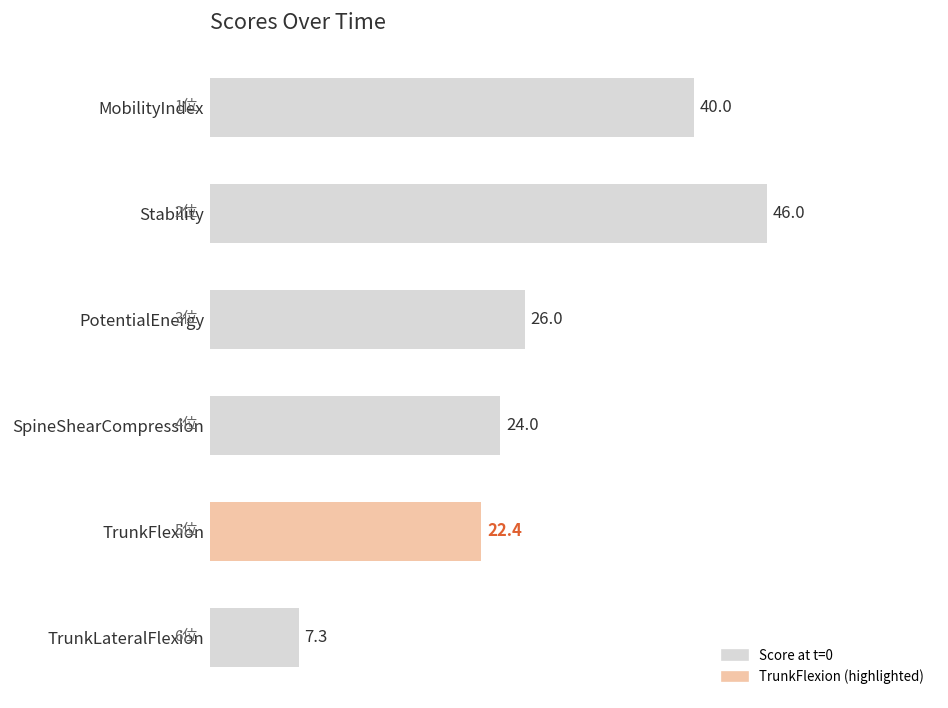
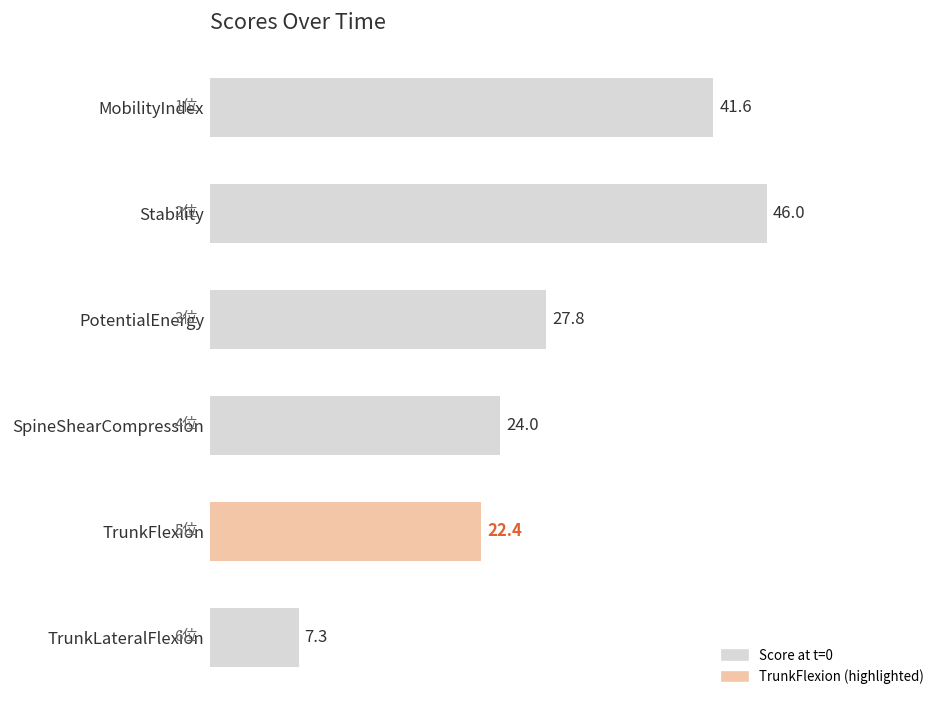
MobilityIndex: 40.0 -> 41.6
PotentialEnergy: 26.0 -> 27.8
